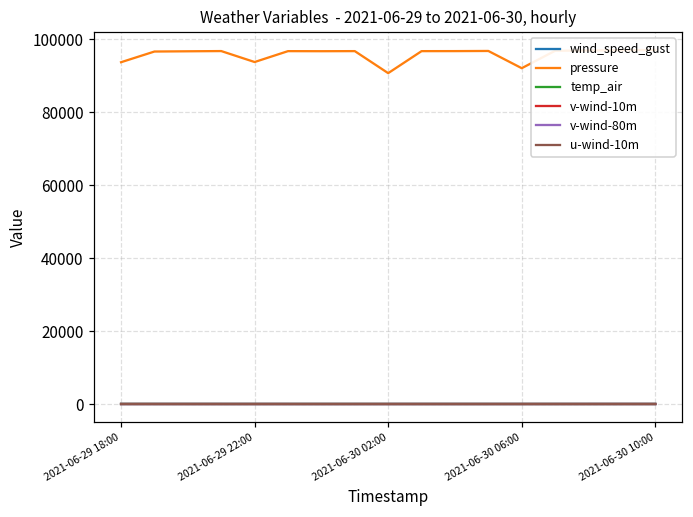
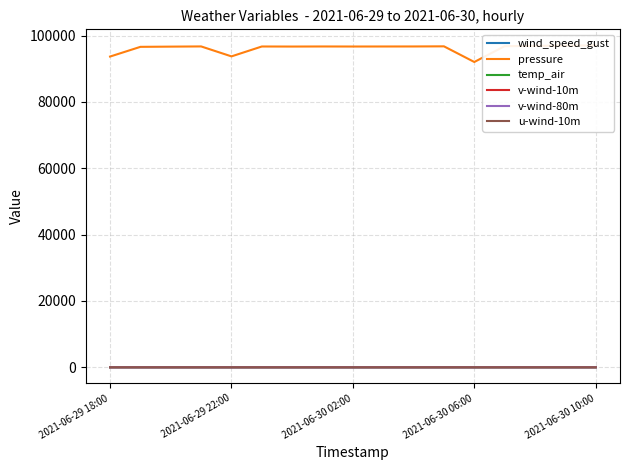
pressure, 2021-06-30 02:00: 91000 -> 97000
